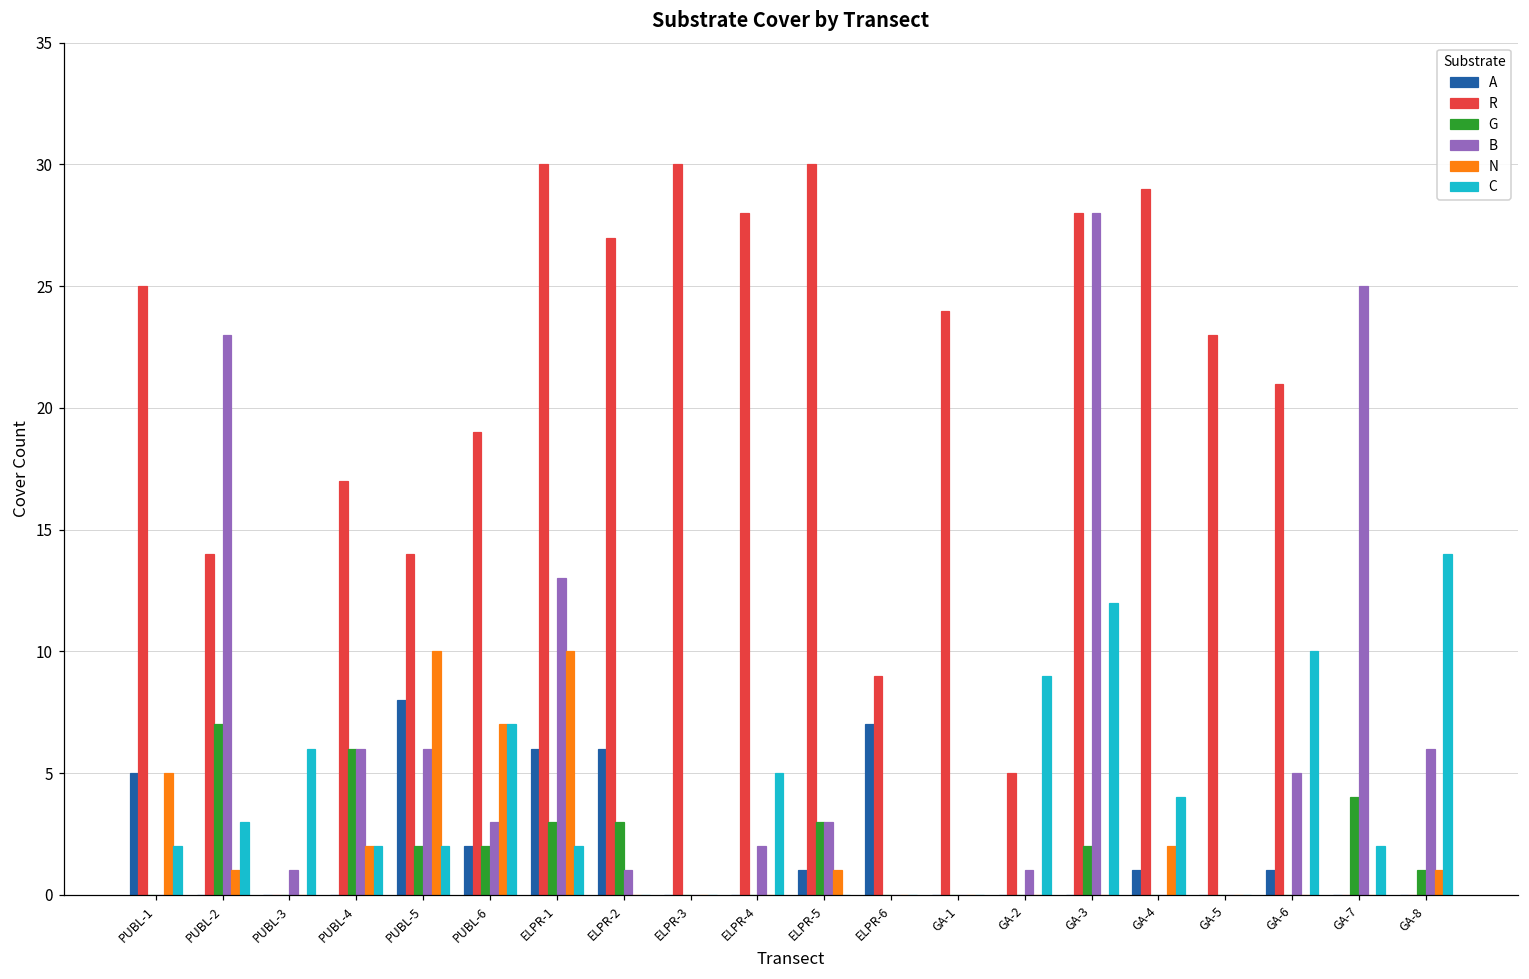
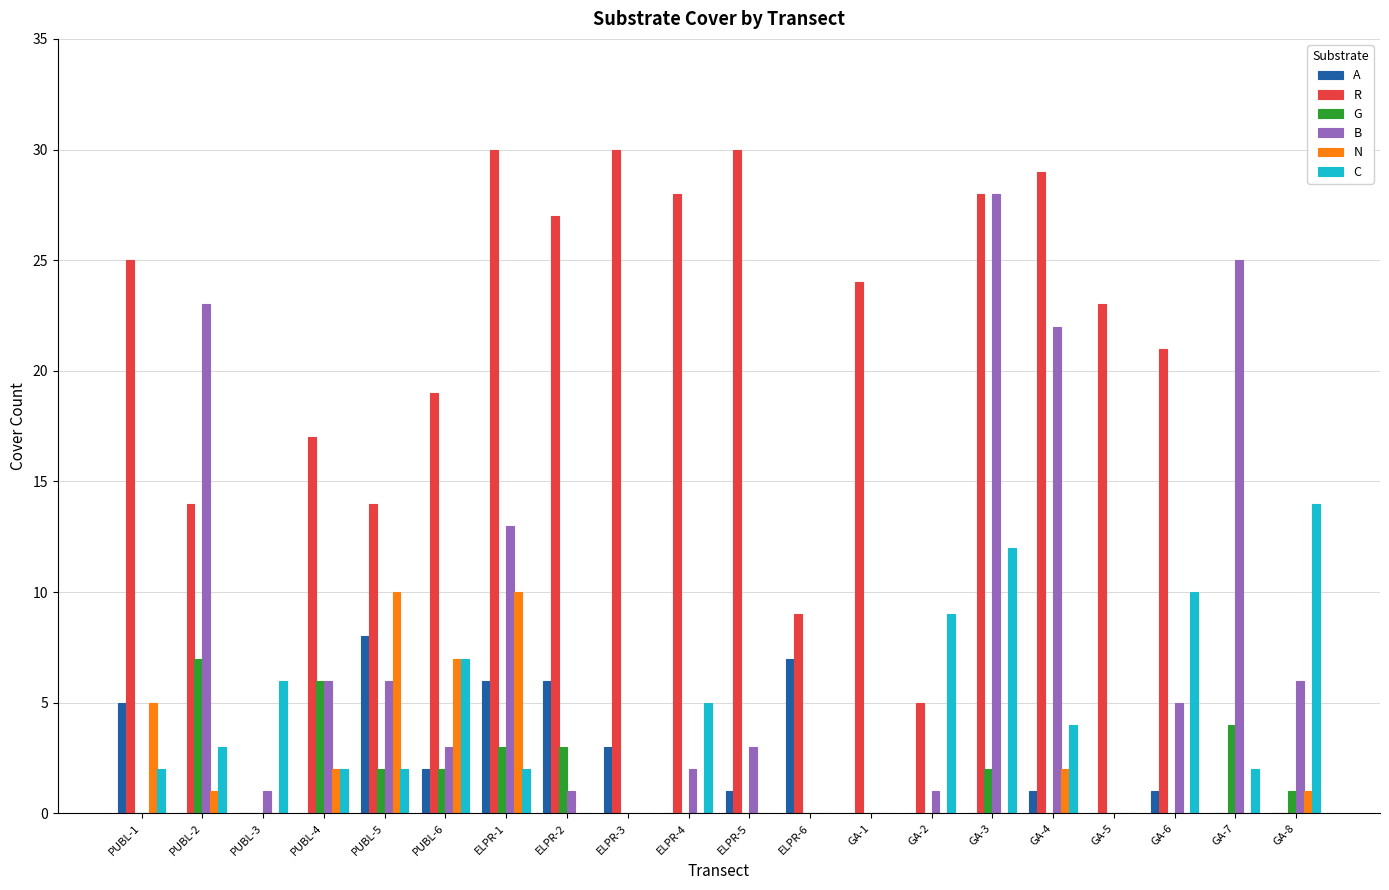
A, ELPR-3: 0 -> 3
G, ELPR-5: 3 -> 0
N, ELPR-5: 1 -> 0
B, GA-4: 0 -> 22
